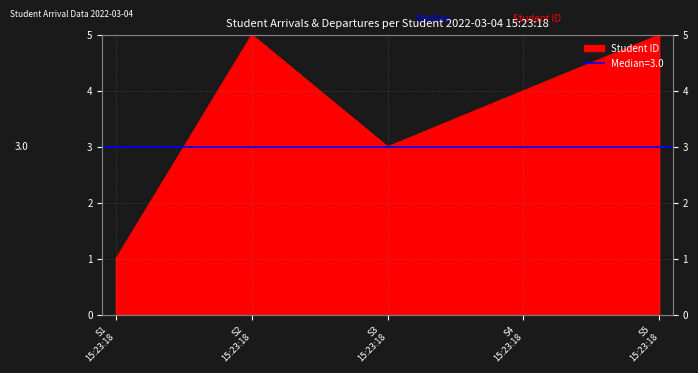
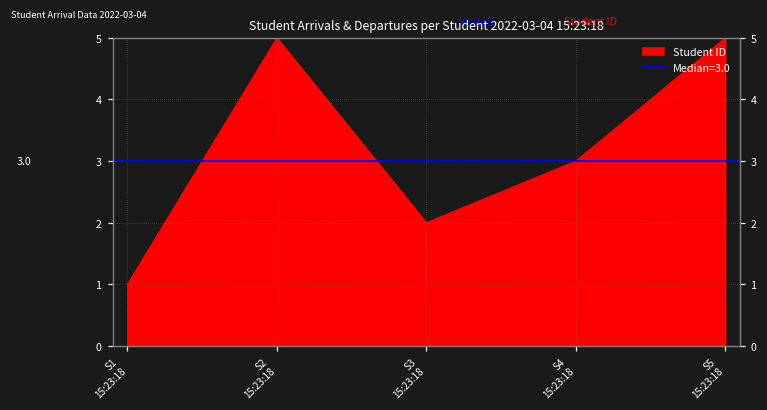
S3 15:23:18: 3 -> 2
S4 15:23:18: 4 -> 3
